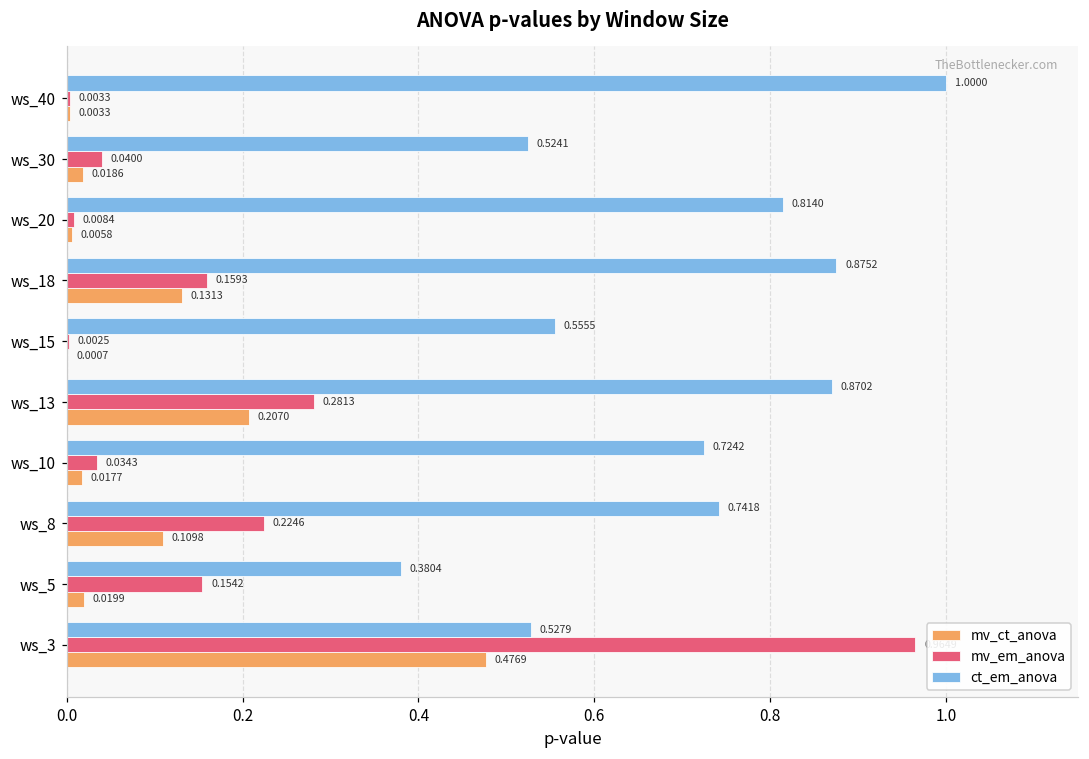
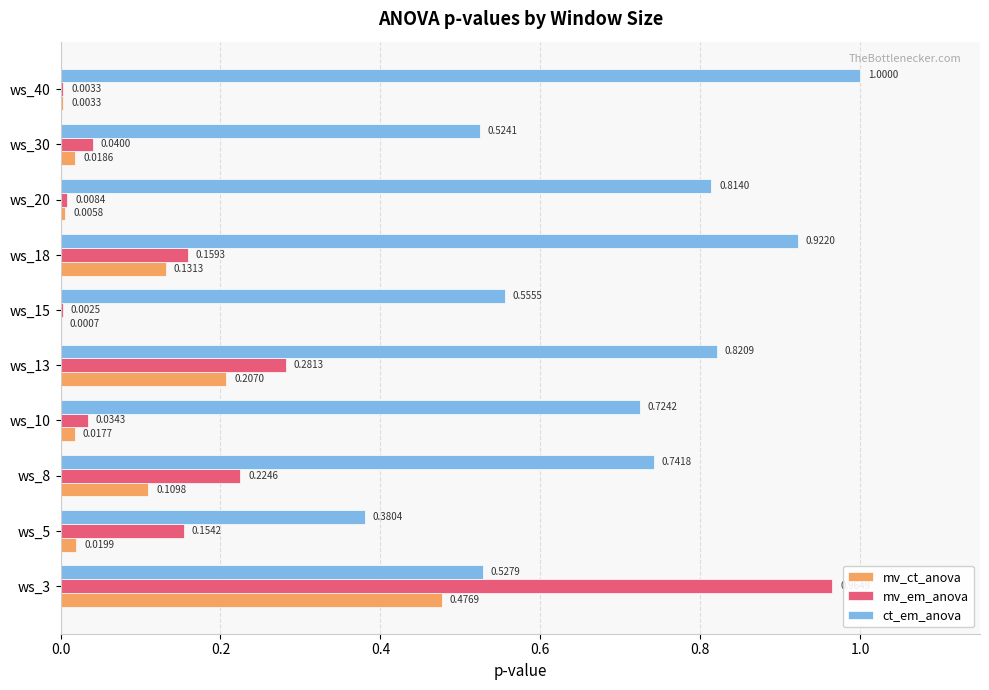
ct_em_anova, ws_18: 0.8752 -> 0.9220
ct_em_anova, ws_13: 0.8702 -> 0.8209
